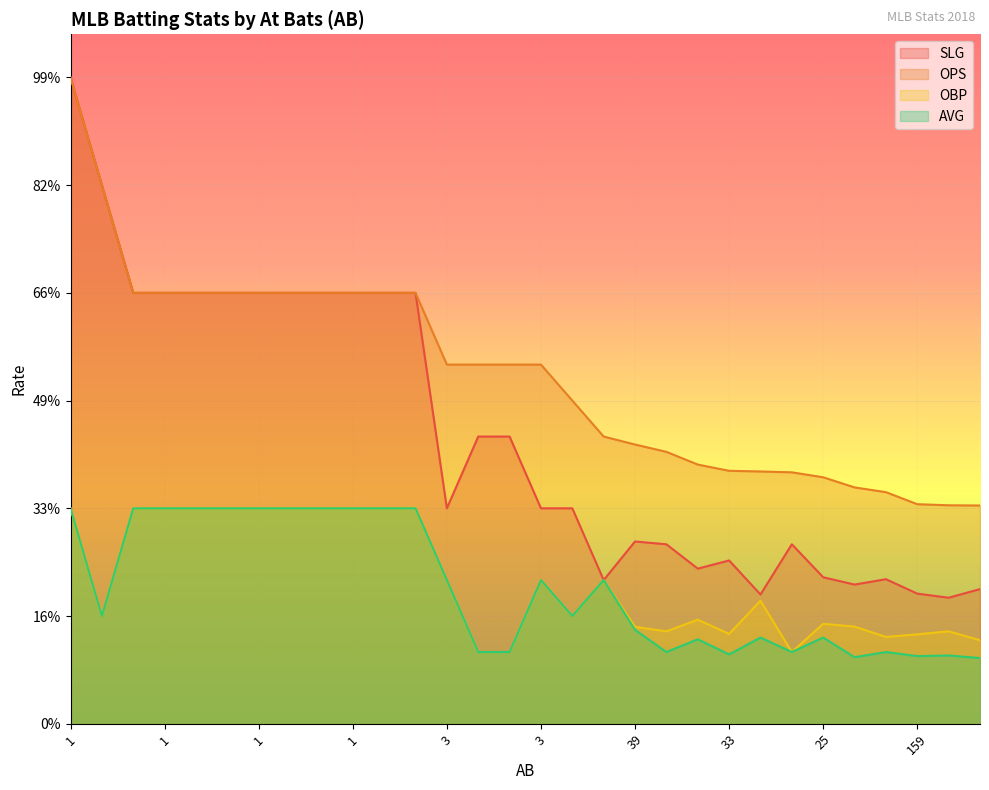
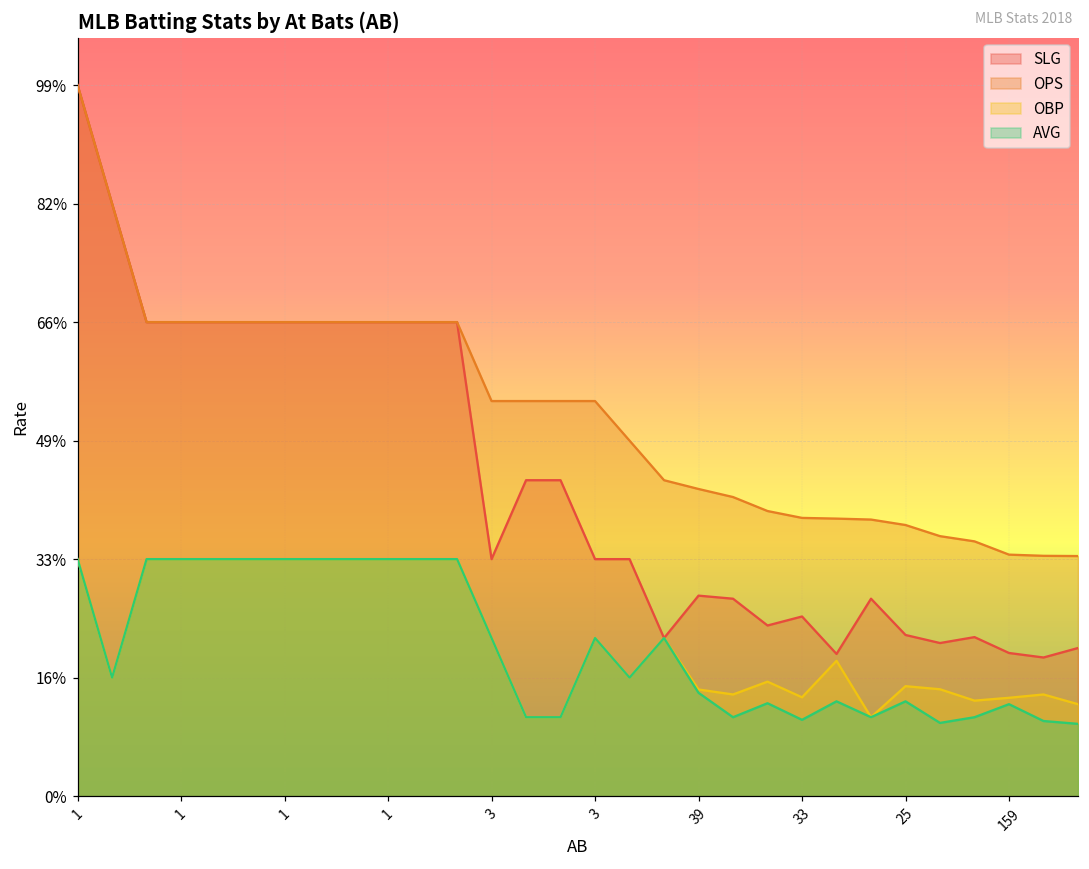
AVG, 159: 10% -> 13%
